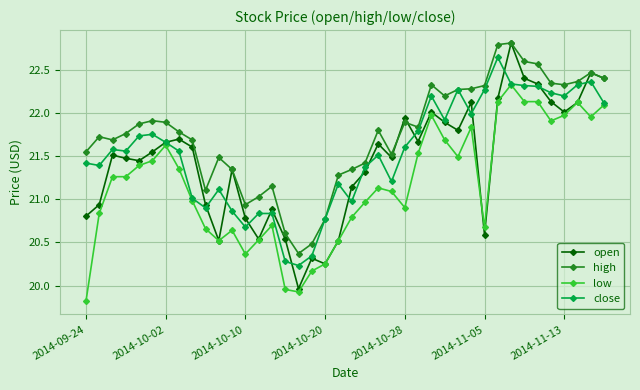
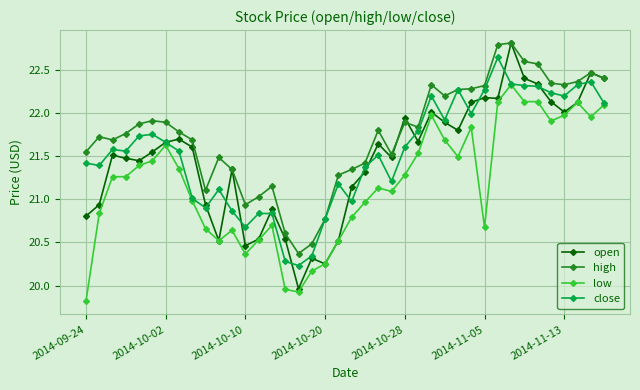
open, 2014-10-10: 20.8 -> 20.5
low, 2014-10-28: 20.9 -> 21.3
open, 2014-11-05: 20.6 -> 22.2
